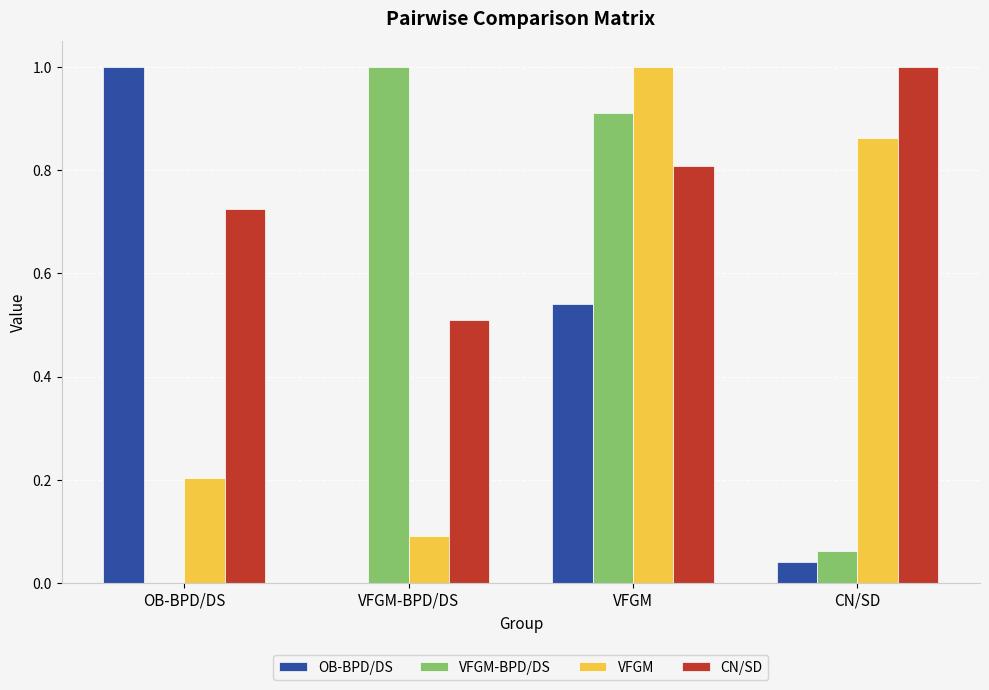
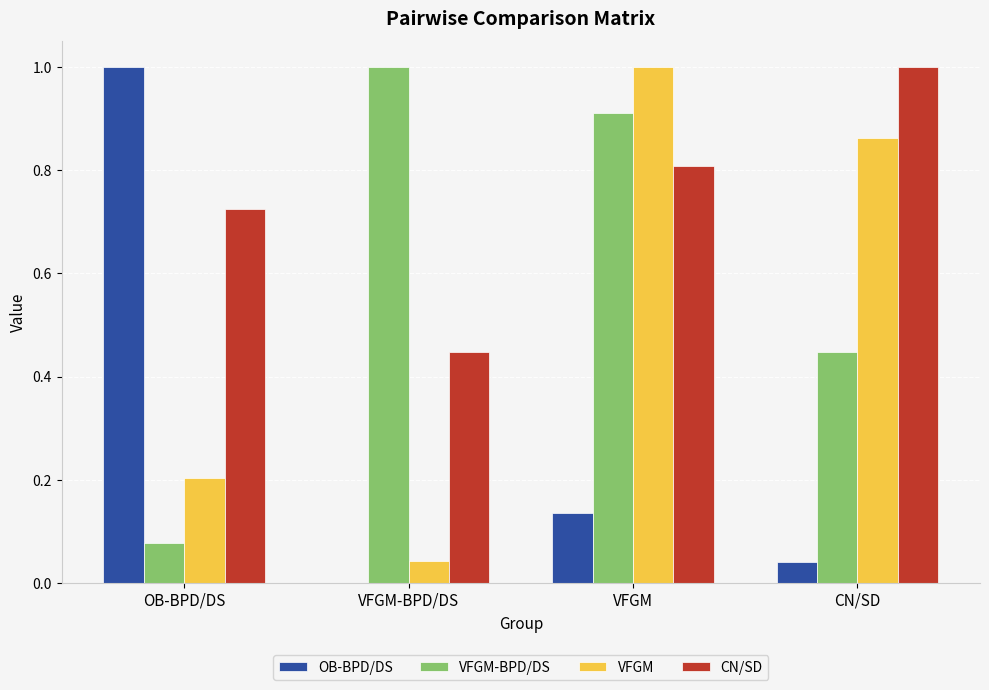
VFGM-BPD/DS, OB-BPD/DS: 0.00 -> 0.08
VFGM, VFGM-BPD/DS: 0.09 -> 0.04
CN/SD, VFGM-BPD/DS: 0.51 -> 0.45
OB-BPD/DS, VFGM: 0.54 -> 0.14
VFGM-BPD/DS, CN/SD: 0.06 -> 0.45
